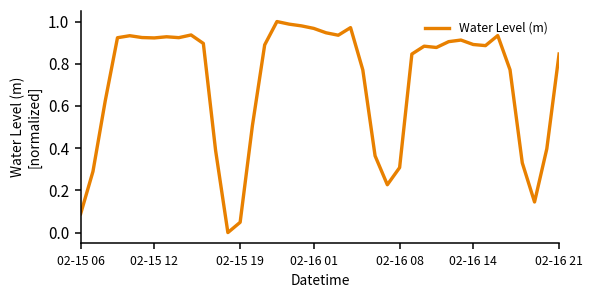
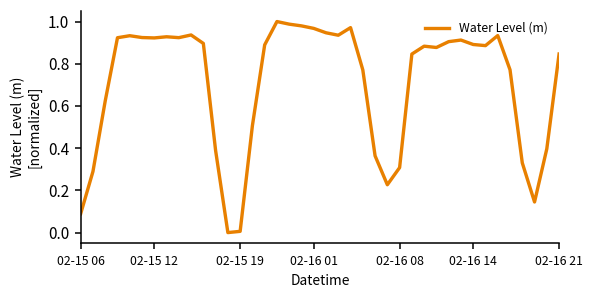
02-15 19: 0.05 -> 0.01
